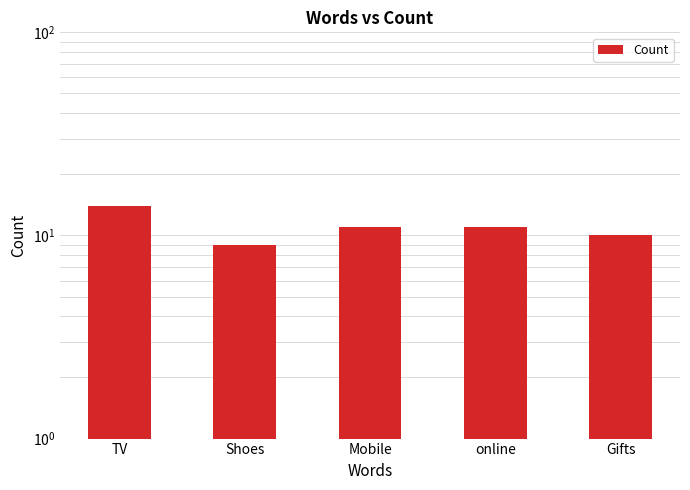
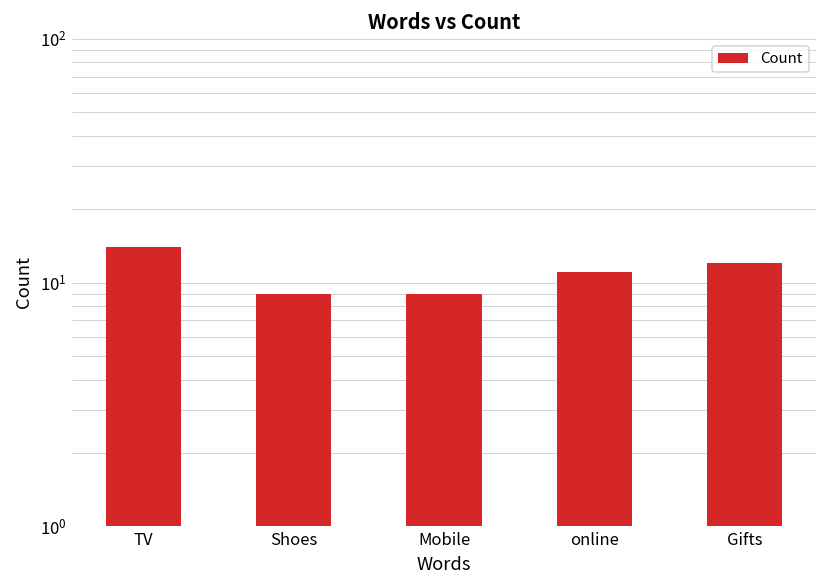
Mobile: 11 -> 9
Gifts: 10 -> 12
